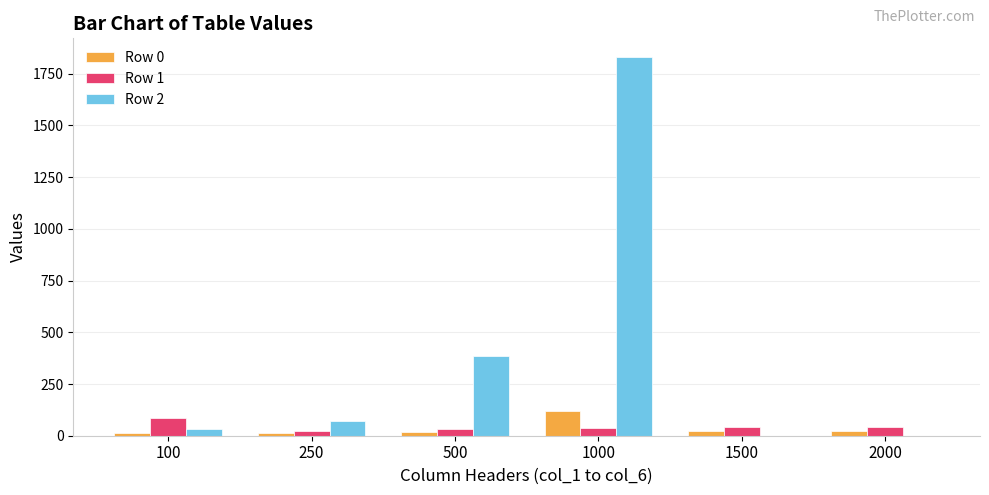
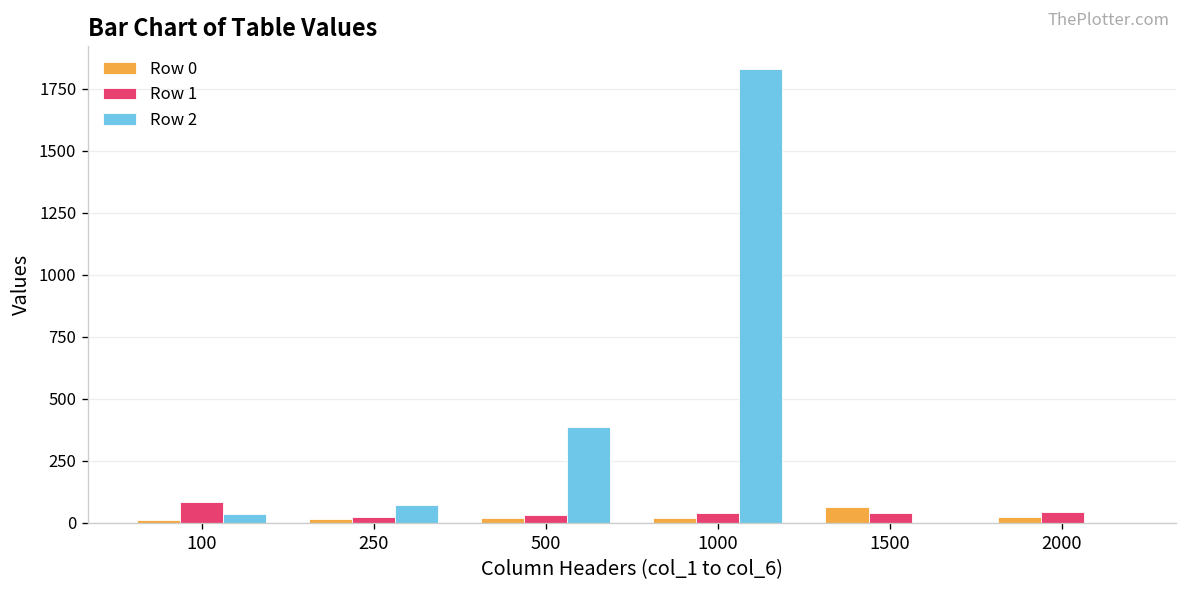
Row 0, 1000: 120 -> 20
Row 0, 1500: 20 -> 60
